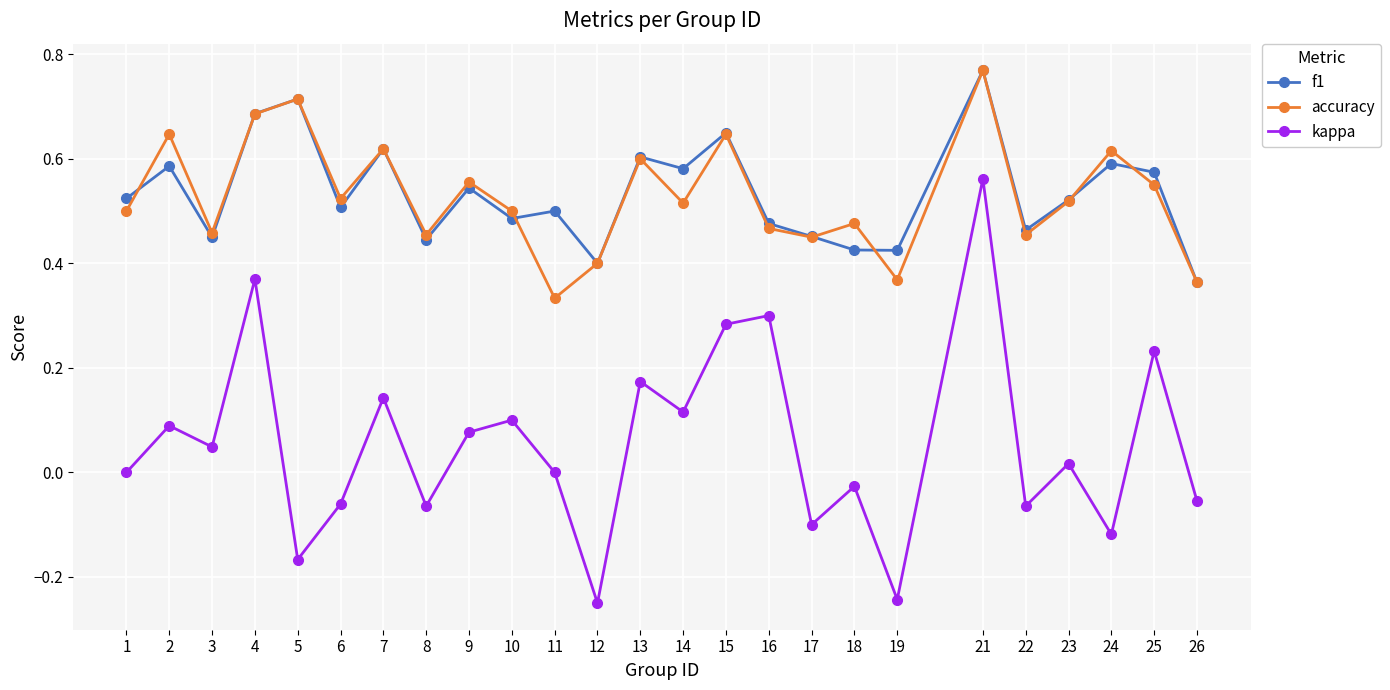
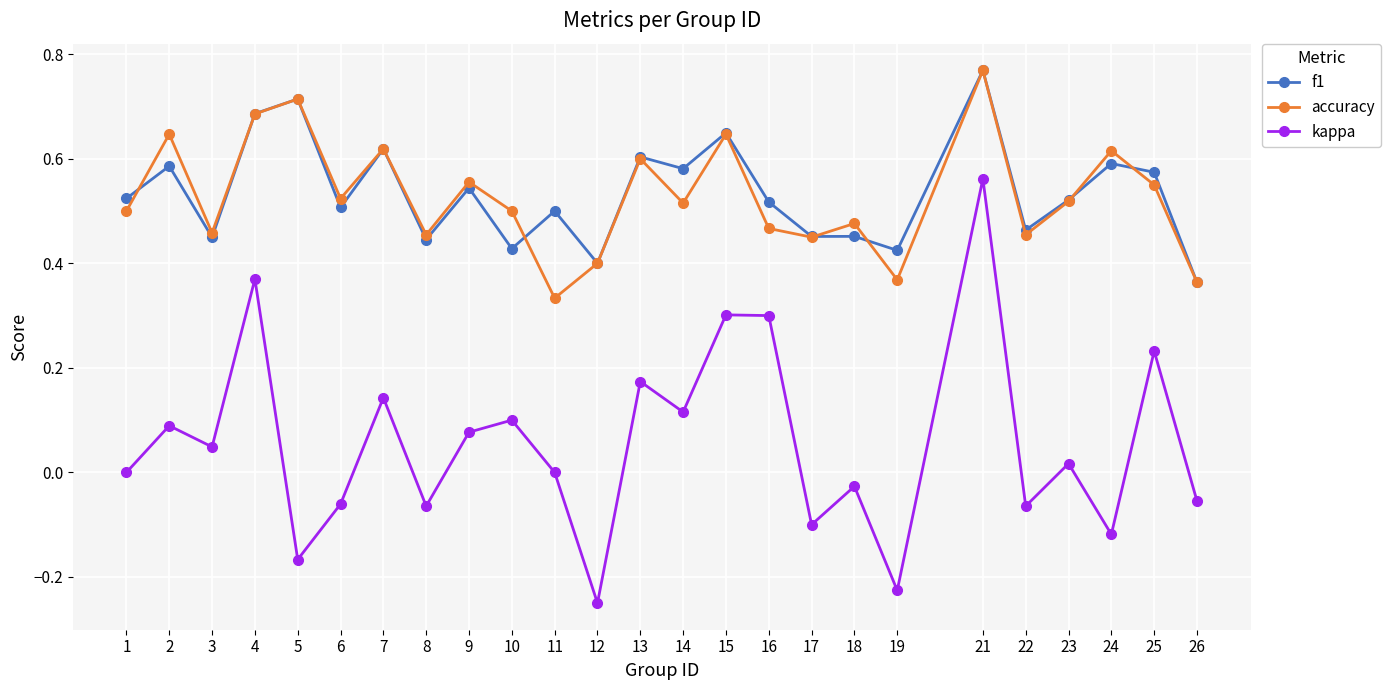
f1, 10: 0.49 -> 0.43
kappa, 15: 0.28 -> 0.30
f1, 16: 0.48 -> 0.52
f1, 18: 0.43 -> 0.45
kappa, 19: -0.24 -> -0.23
